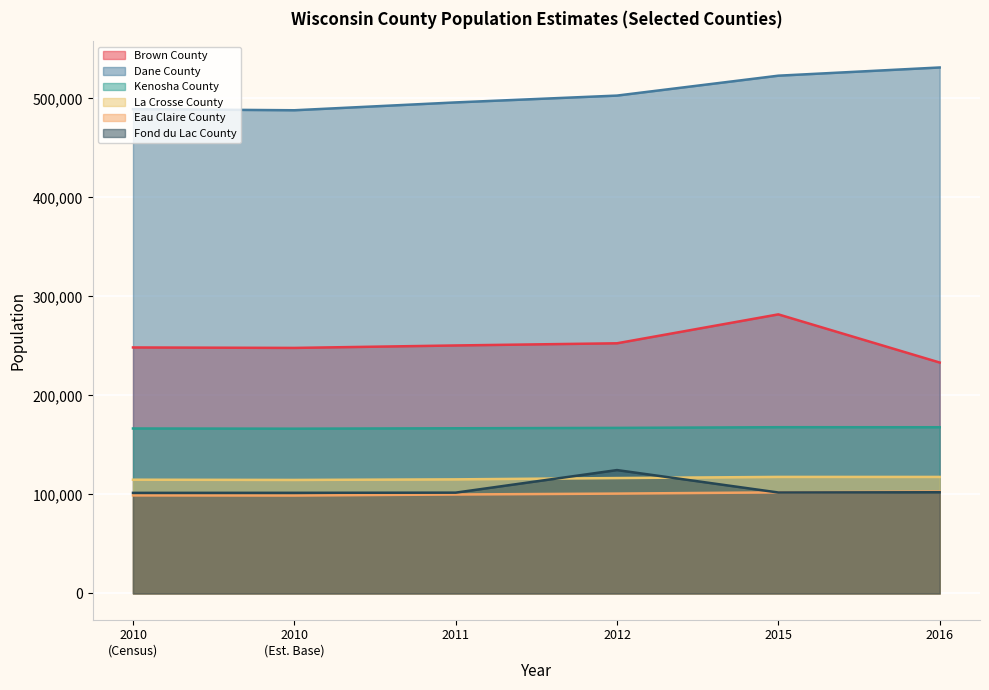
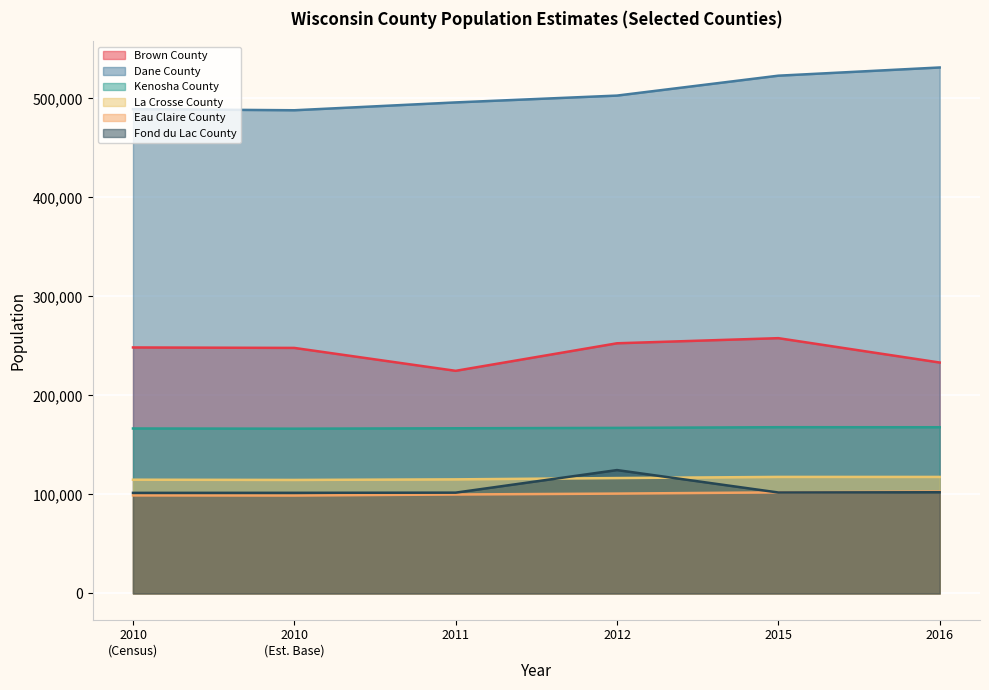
Brown County, 2011: 250,000 -> 220,000
Brown County, 2015: 280,000 -> 260,000
